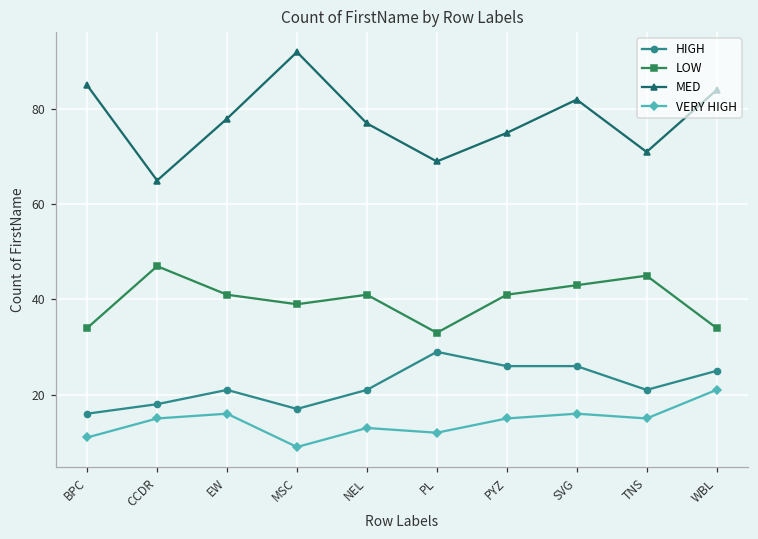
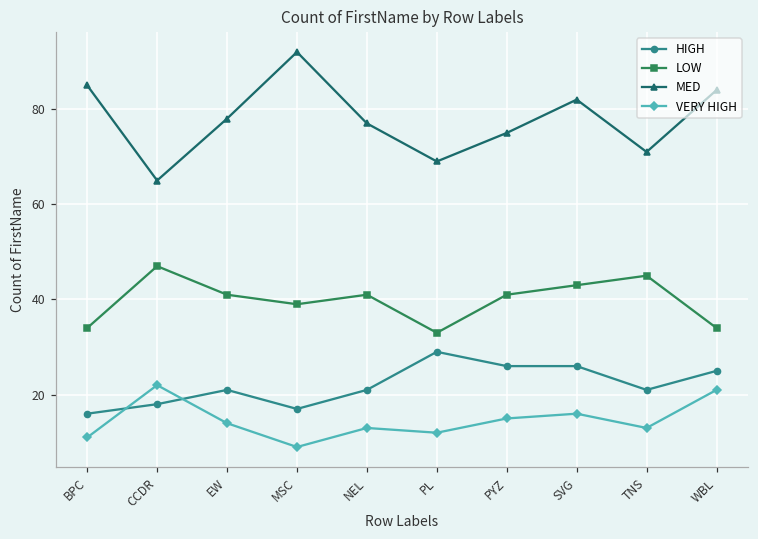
VERY HIGH, CCDR: 15 -> 22
VERY HIGH, EW: 16 -> 14
VERY HIGH, TNS: 15 -> 13
